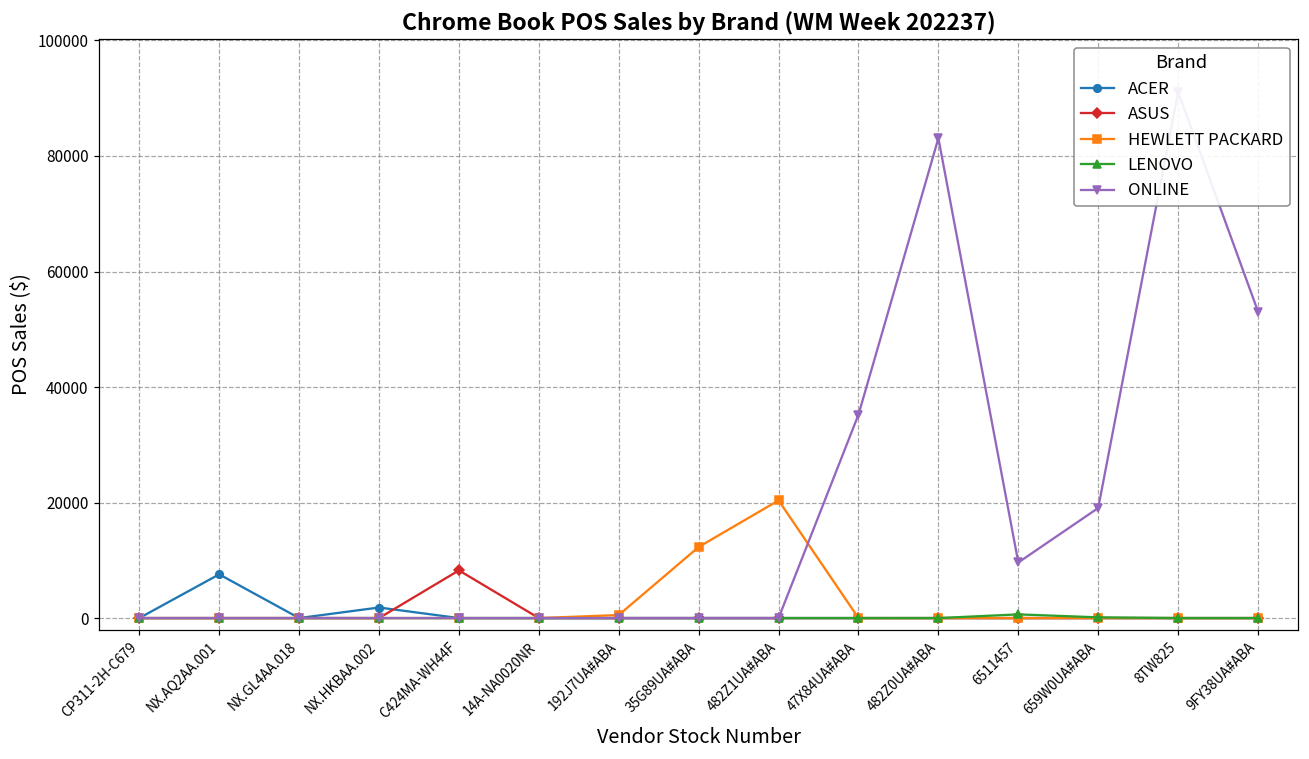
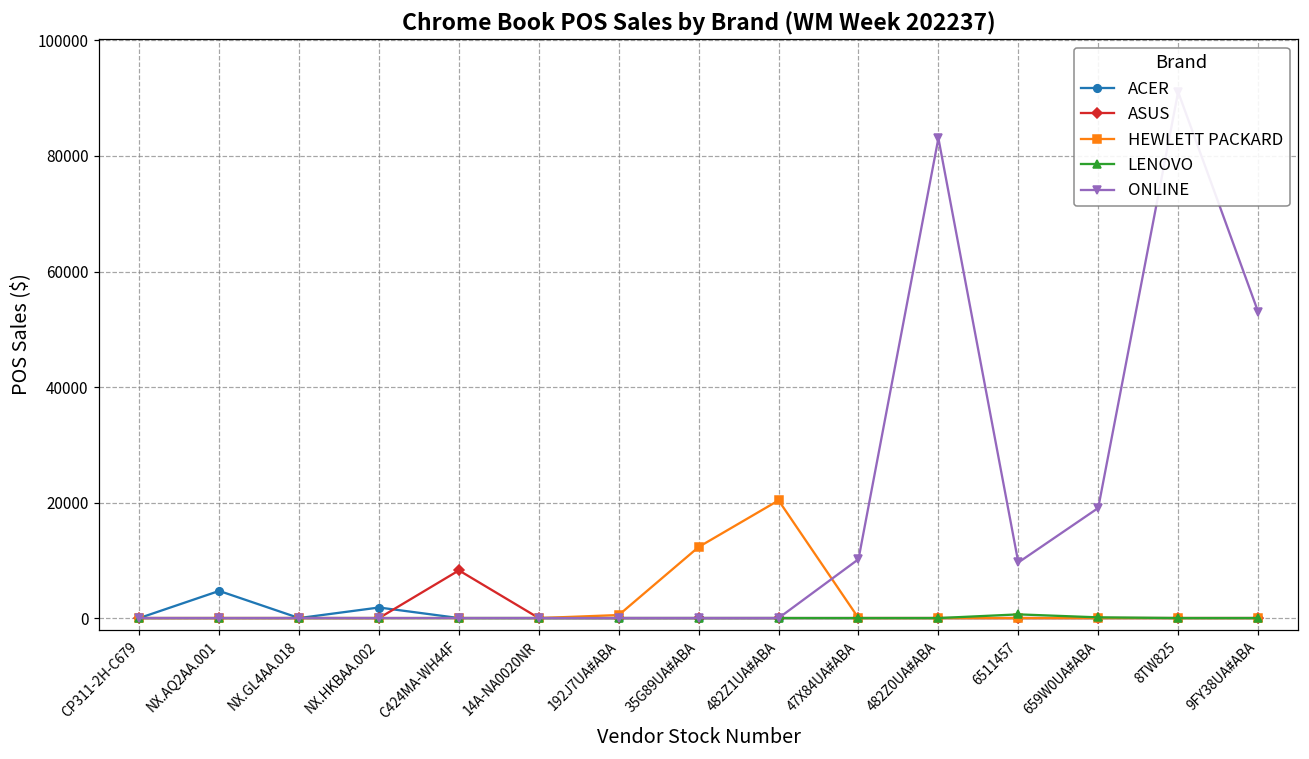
ACER, NX.AQ2AA.001: 8000 -> 5000
ONLINE, 47X84UA#ABA: 35000 -> 10000
